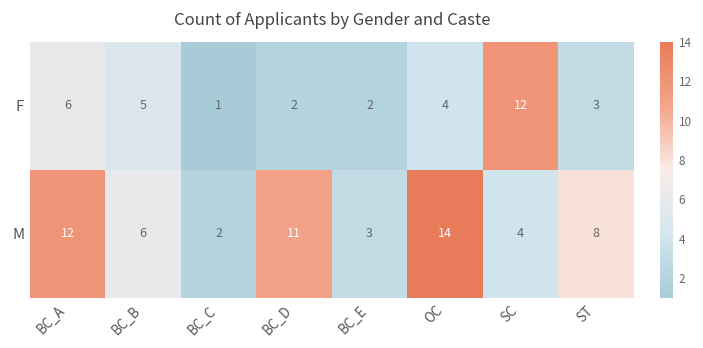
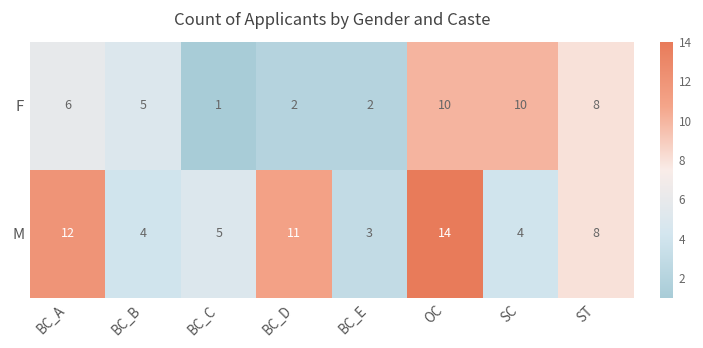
F, OC: 4 -> 10
F, SC: 12 -> 10
F, ST: 3 -> 8
M, BC_B: 6 -> 4
M, BC_C: 2 -> 5
